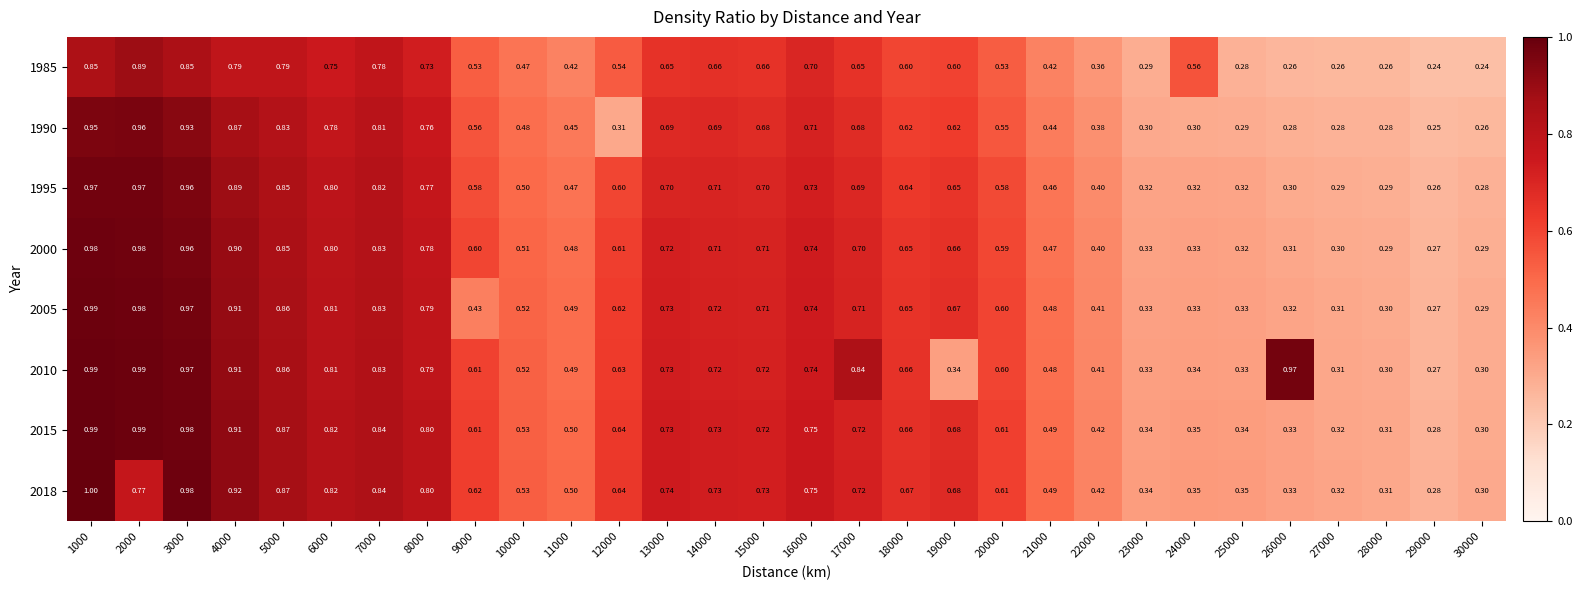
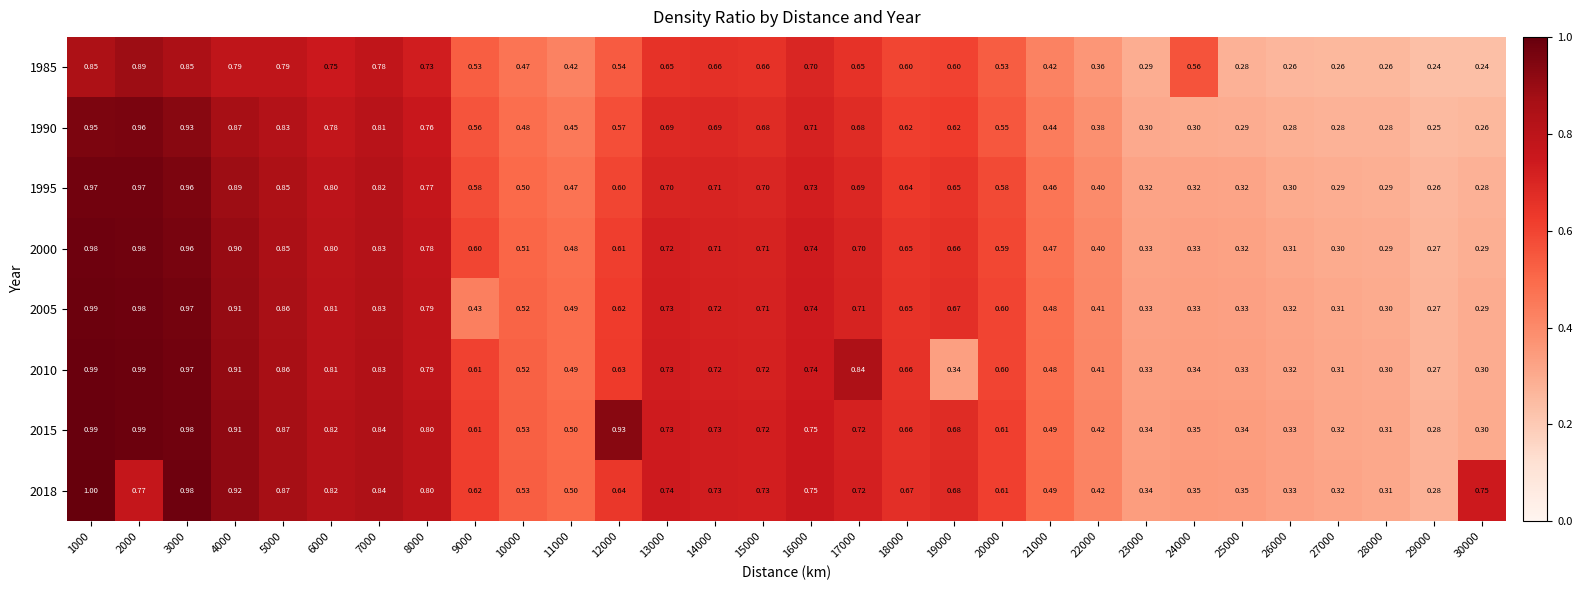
1990, 12000: 0.31 -> 0.57
2010, 26000: 0.97 -> 0.32
2015, 12000: 0.64 -> 0.93
2018, 30000: 0.30 -> 0.75
